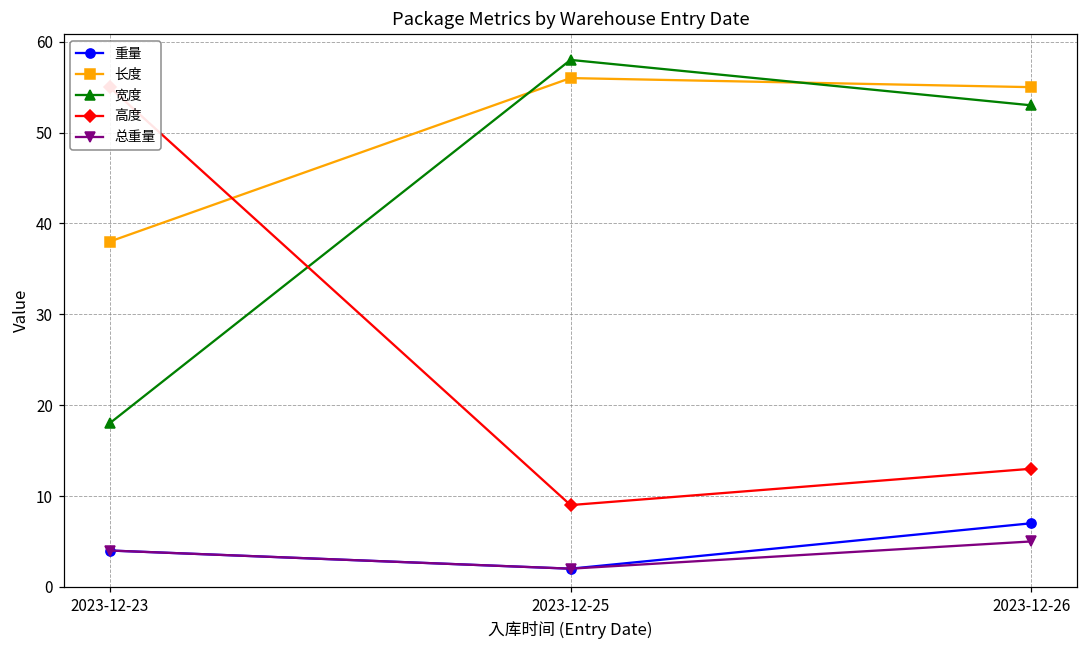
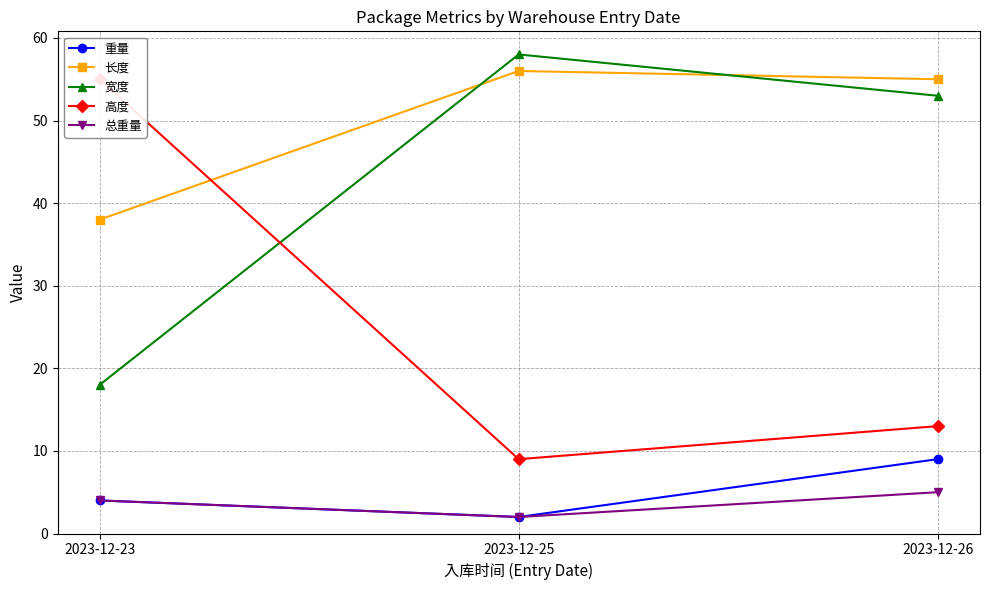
重量, 2023-12-26: 7 -> 9
